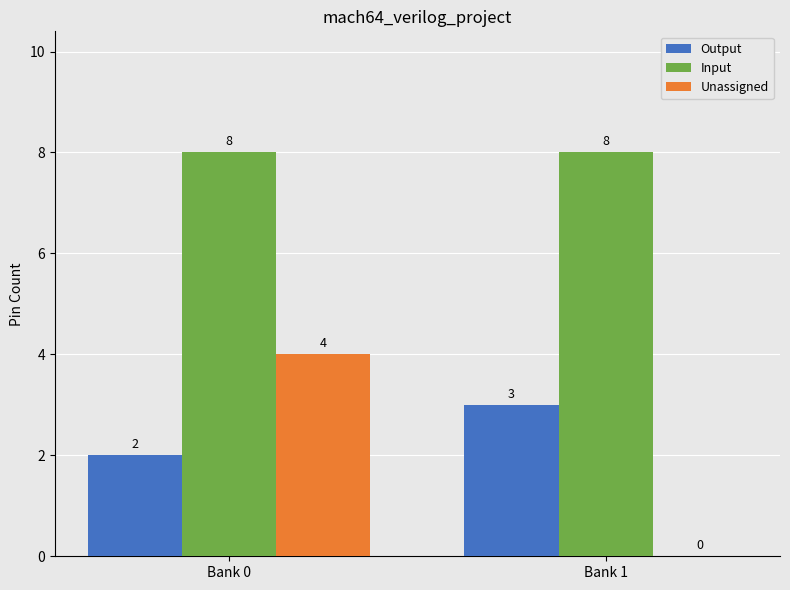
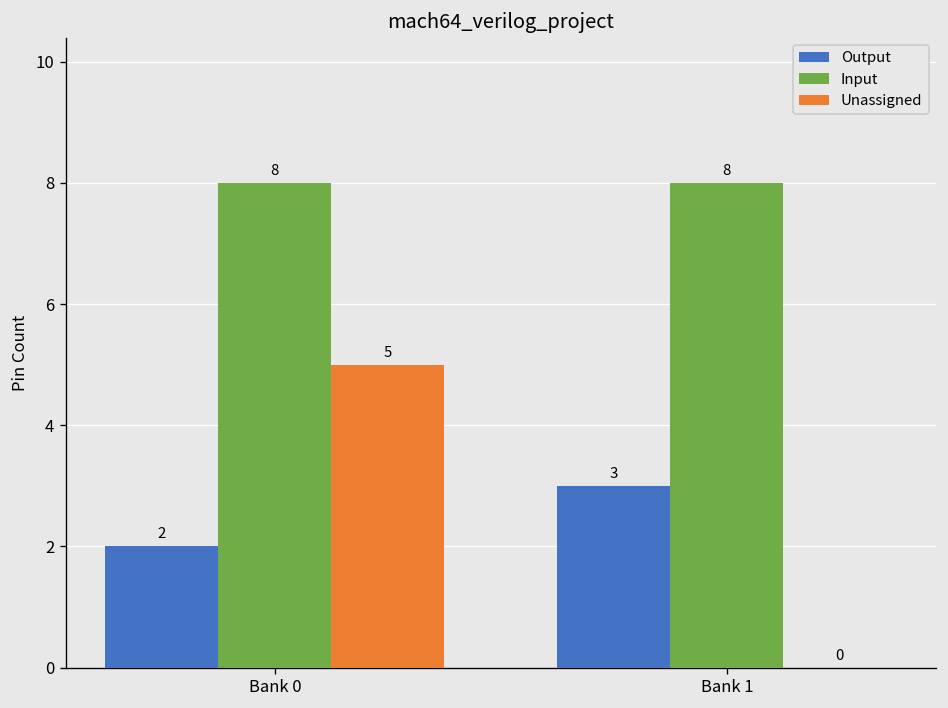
Unassigned, Bank 0: 4 -> 5
